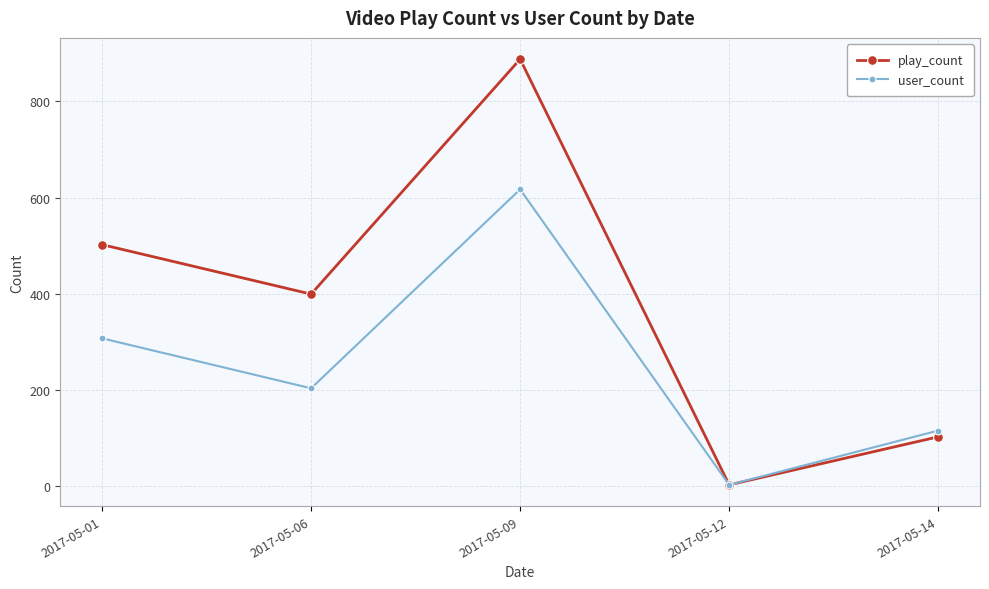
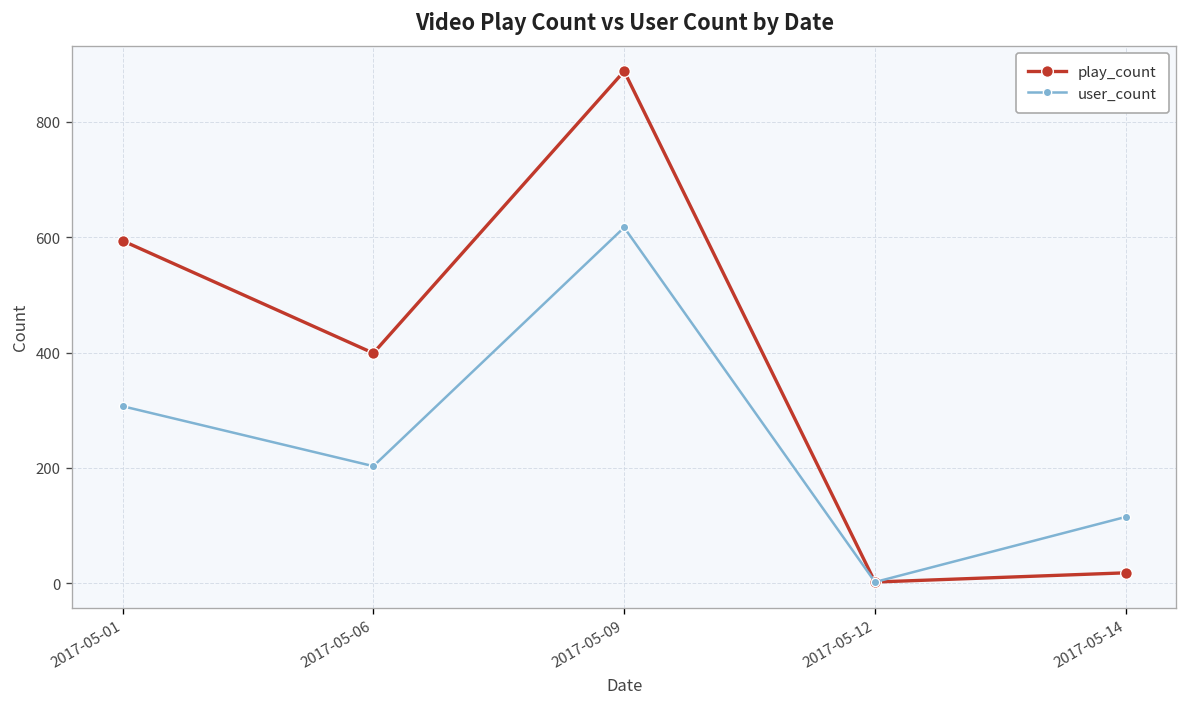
play_count, 2017-05-01: 500 -> 590
play_count, 2017-05-14: 100 -> 20
